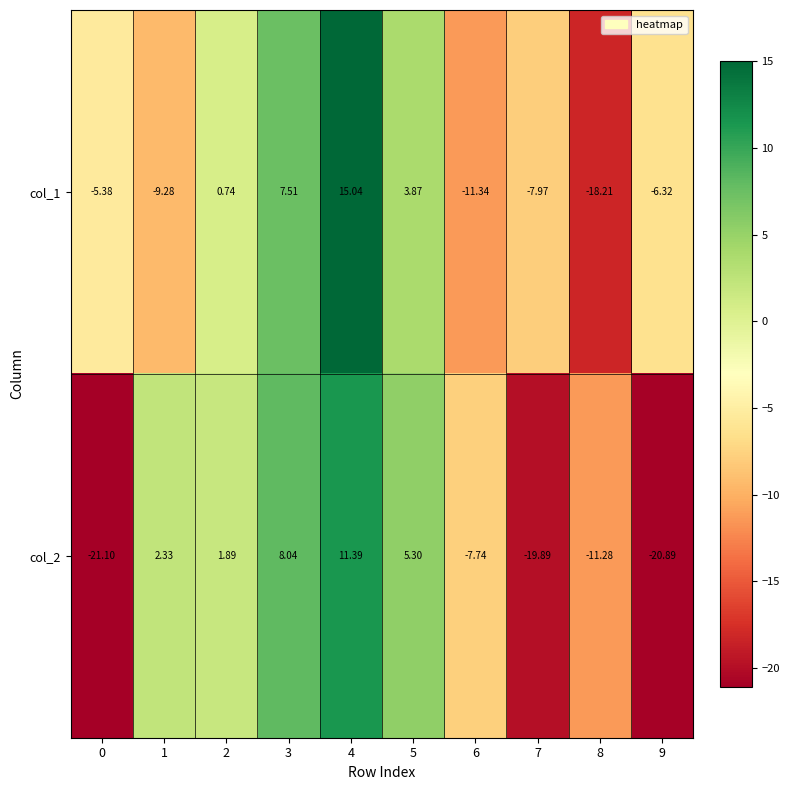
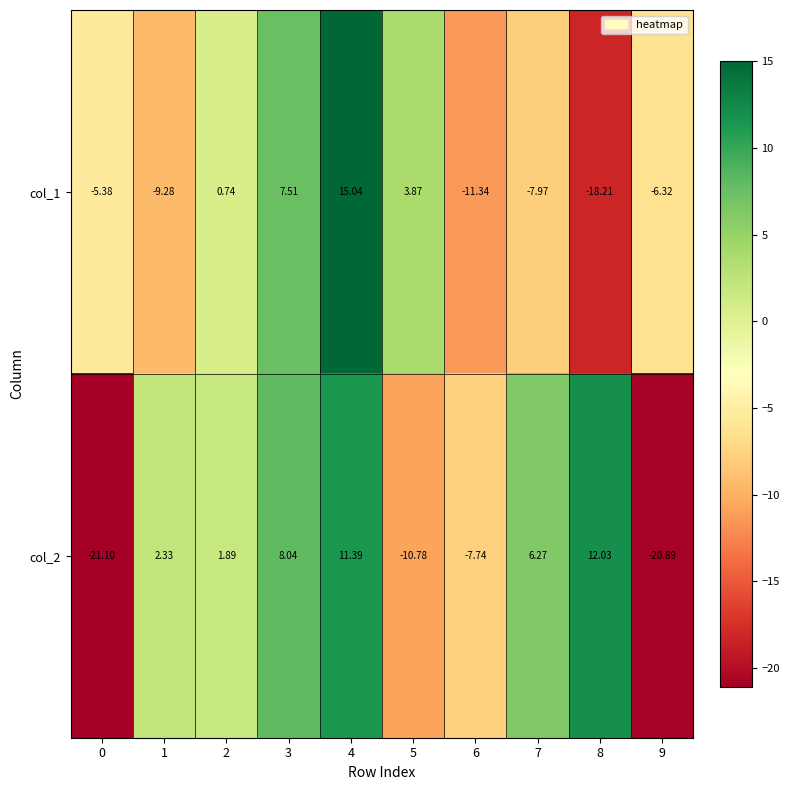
col_2, 5: 5.30 -> -10.78
col_2, 7: -19.89 -> 6.27
col_2, 8: -11.28 -> 12.03
